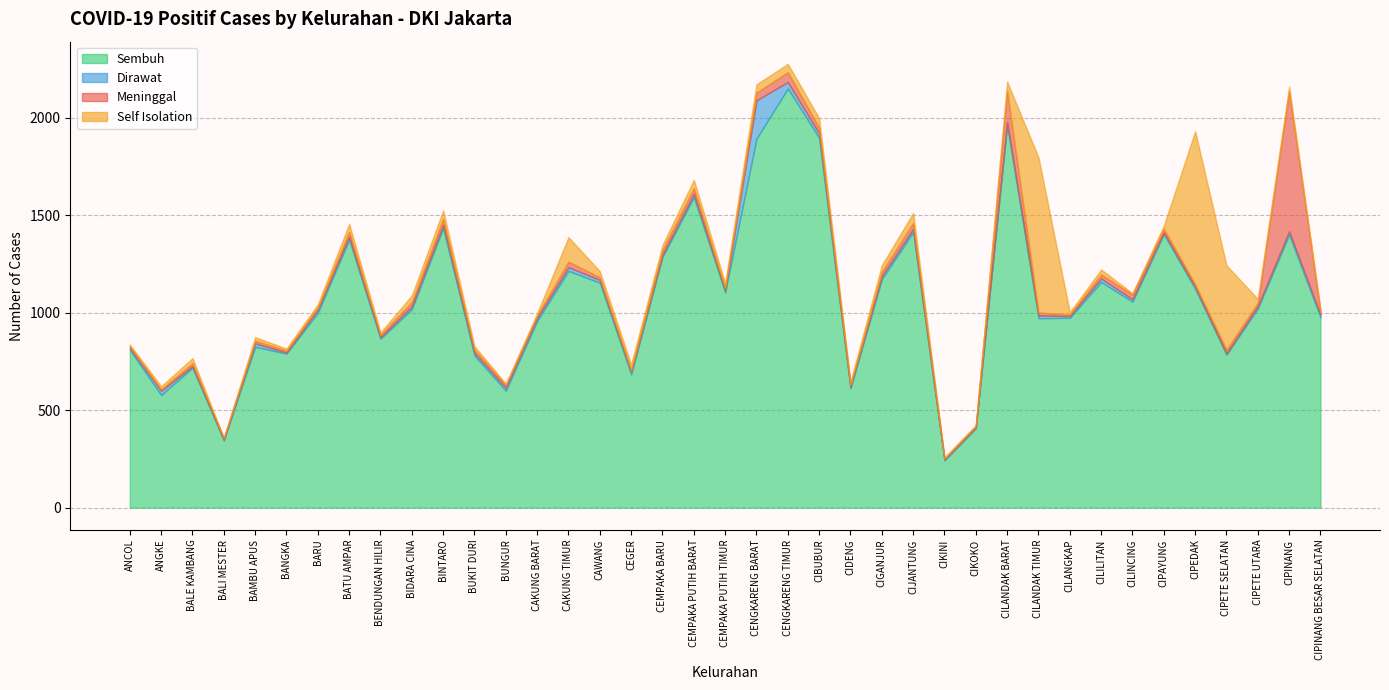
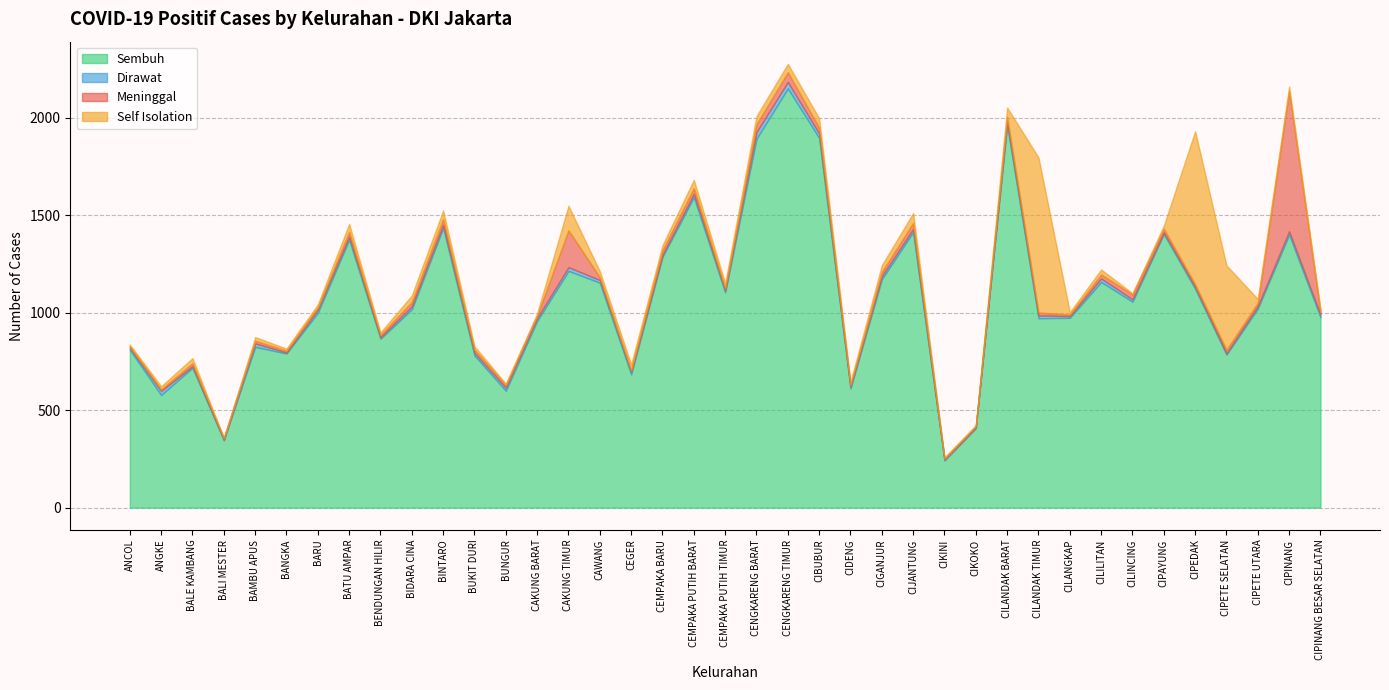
Meninggal, CAKUNG TIMUR: 30 -> 190
Dirawat, CENGKARENG BARAT: 200 -> 30
Meninggal, CILANDAK BARAT: 160 -> 30
